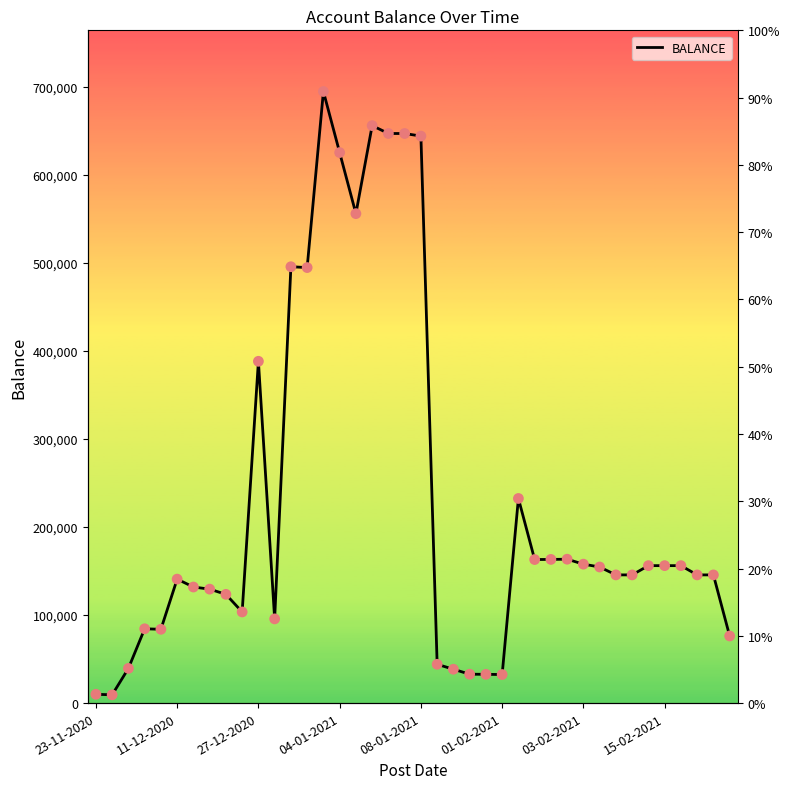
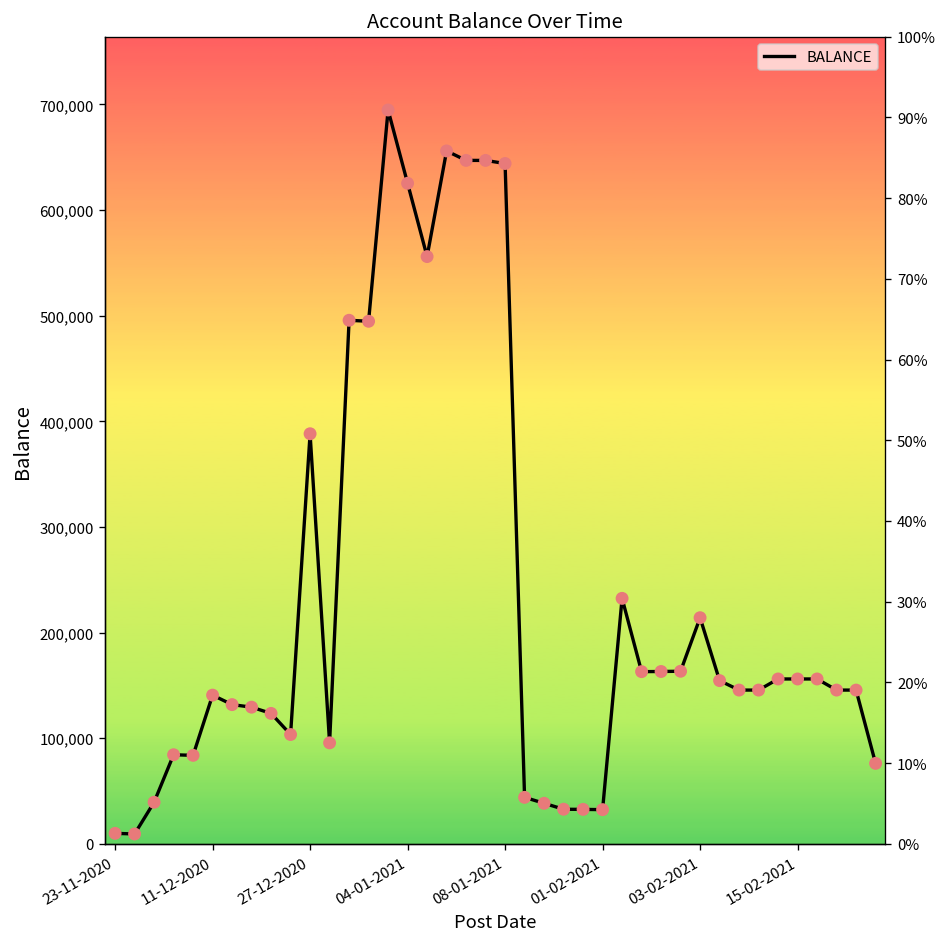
03-02-2021: 160,000 -> 210,000
